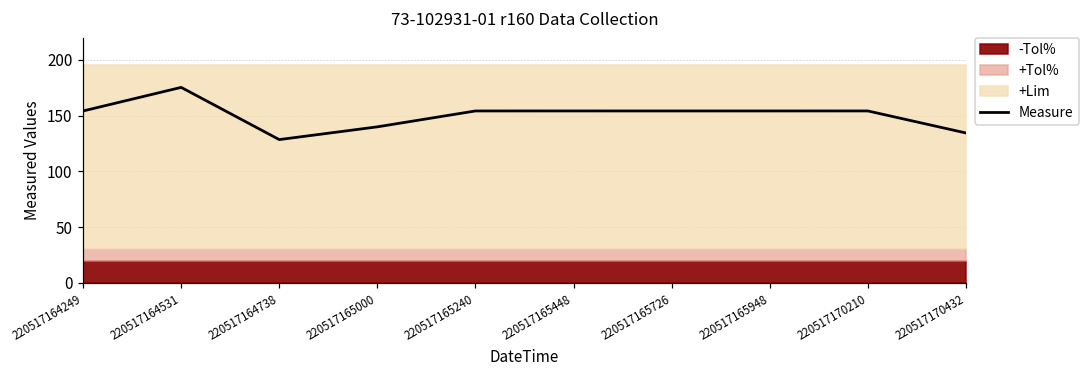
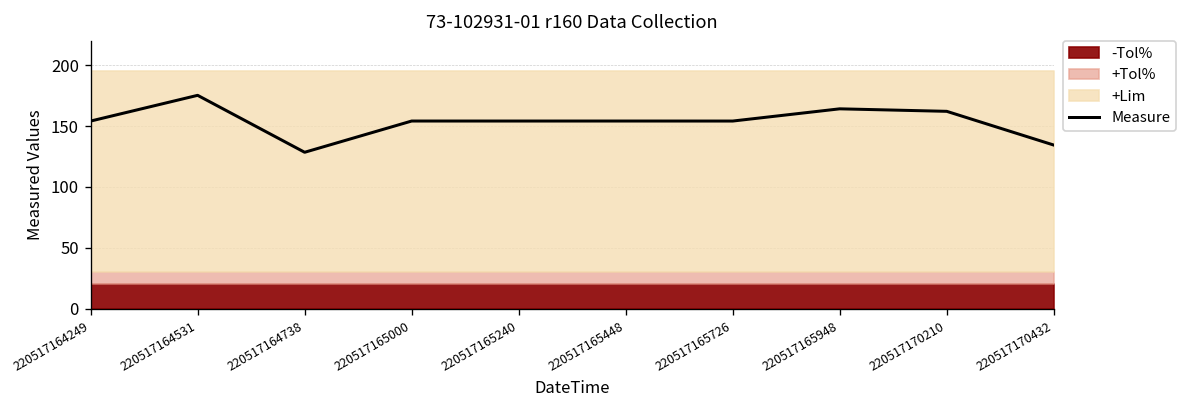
Measure, 220517165000: 140 -> 154
Measure, 220517165948: 154 -> 164
Measure, 220517170210: 154 -> 162
